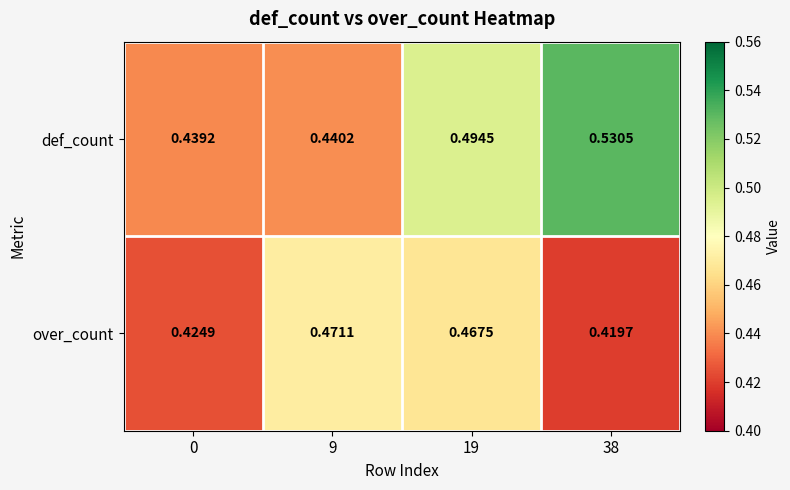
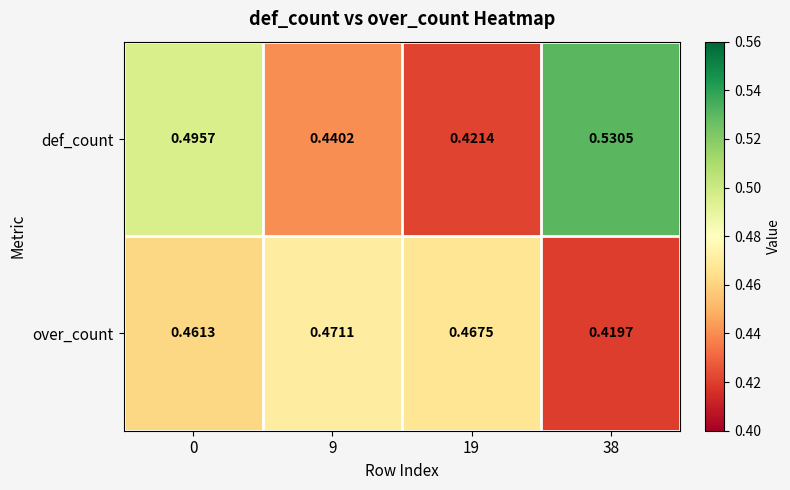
def_count, 0: 0.4392 -> 0.4957
def_count, 19: 0.4945 -> 0.4214
over_count, 0: 0.4249 -> 0.4613
